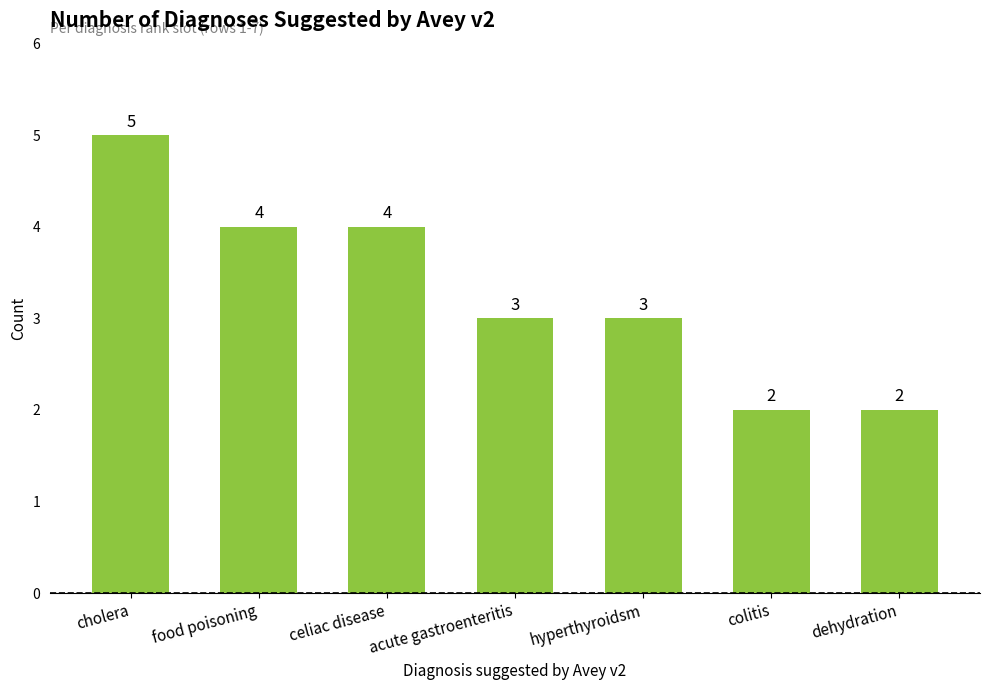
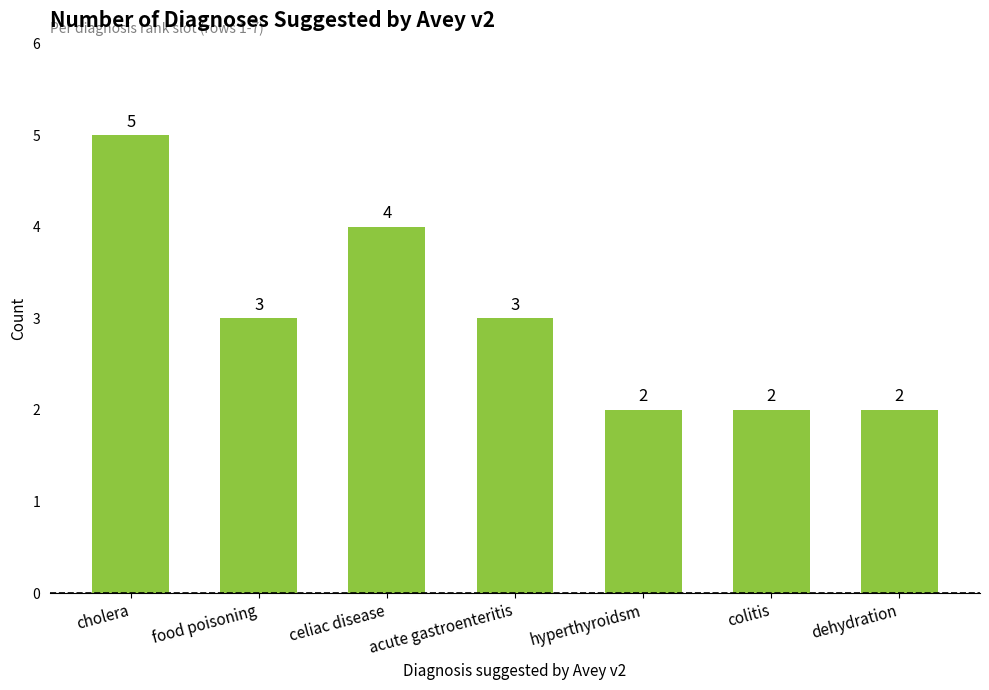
food poisoning: 4 -> 3
hyperthyroidsm: 3 -> 2
